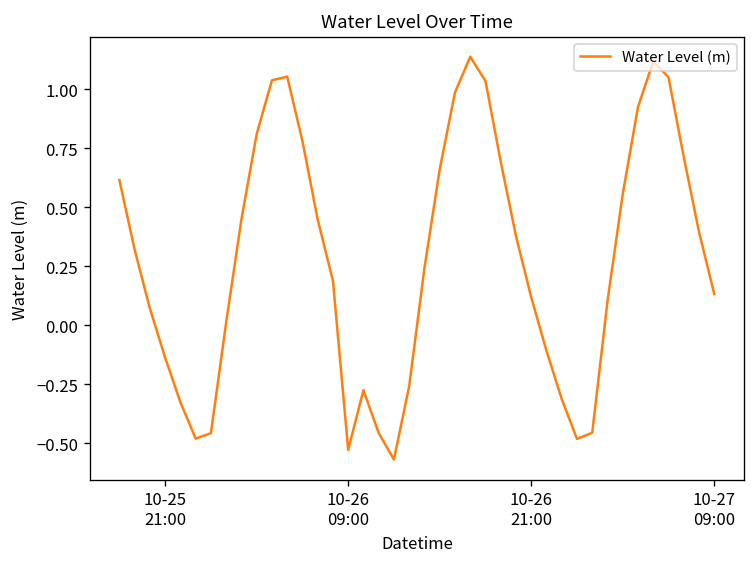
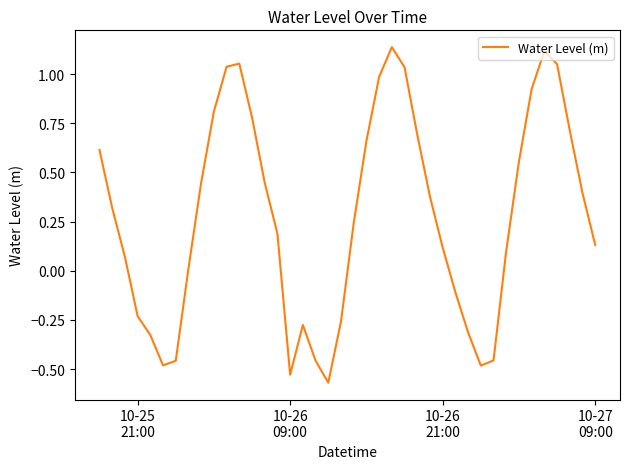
10-25 21:00: -0.14 -> -0.23
